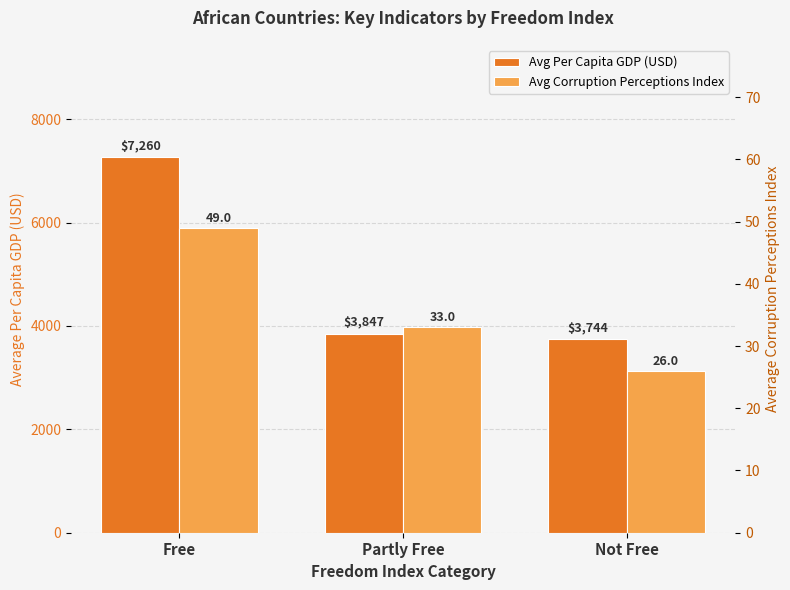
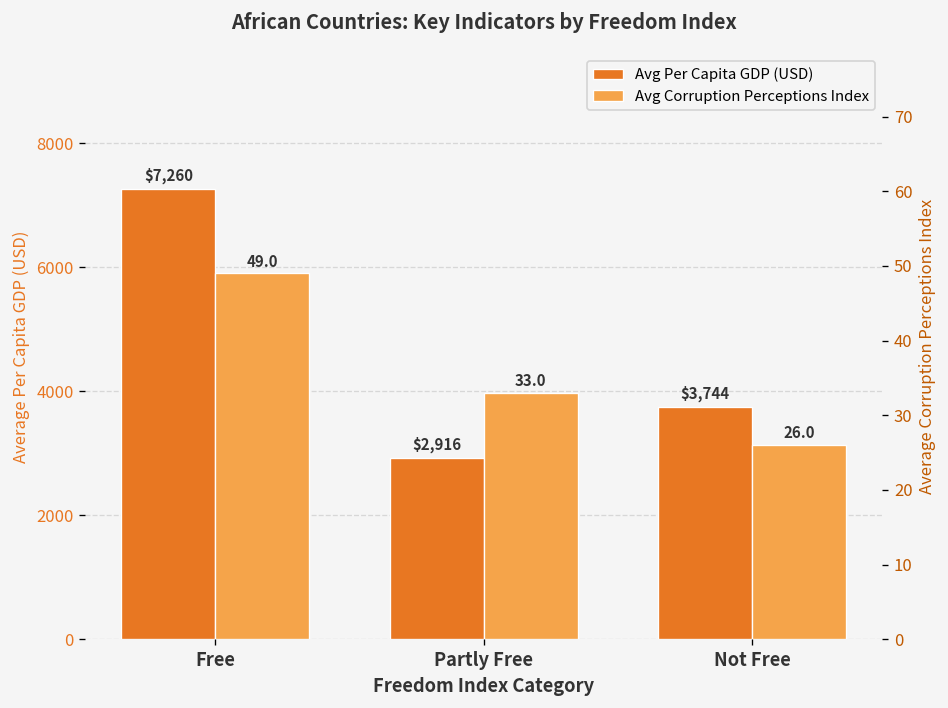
Avg Per Capita GDP (USD), Partly Free: $3,847 -> $2,916
